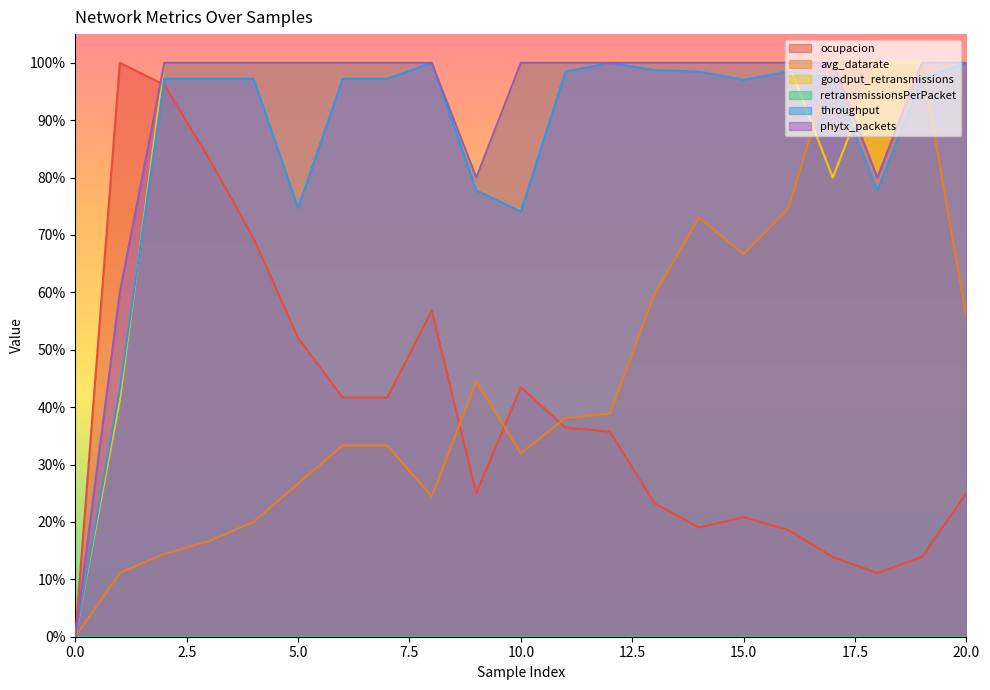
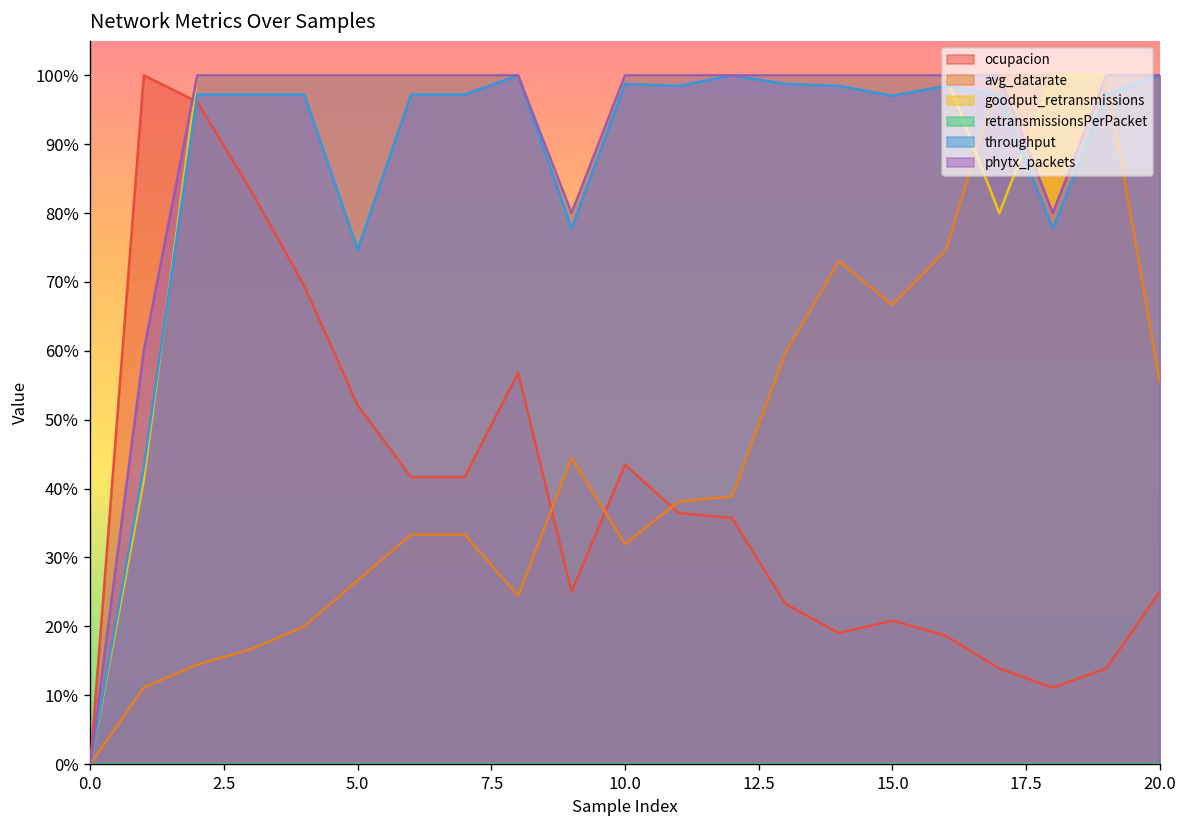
throughput, 10.0: 74% -> 99%
